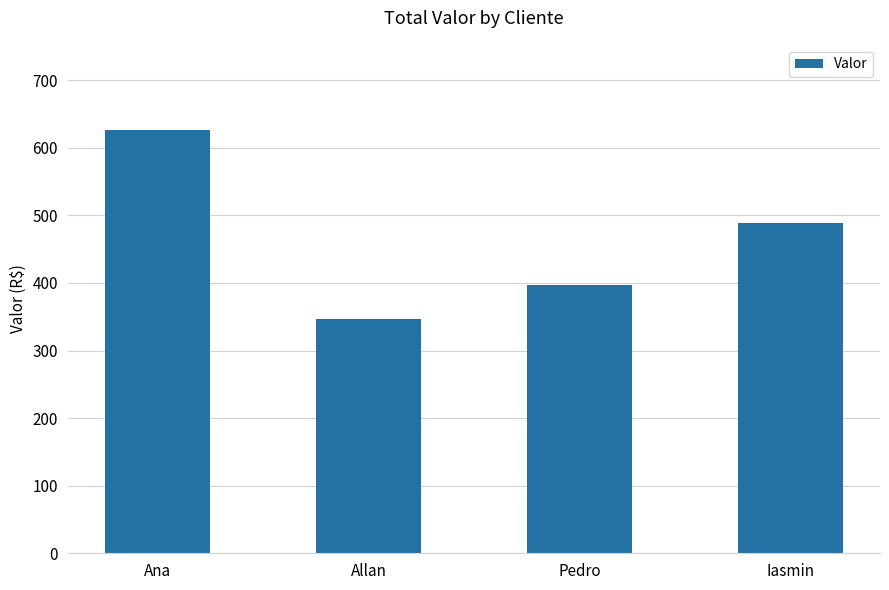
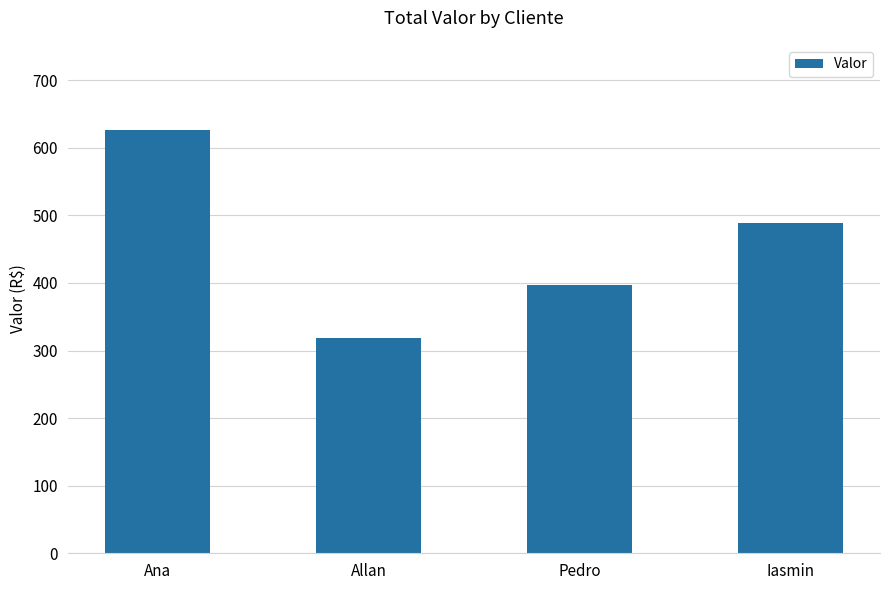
Allan: 350 -> 320
